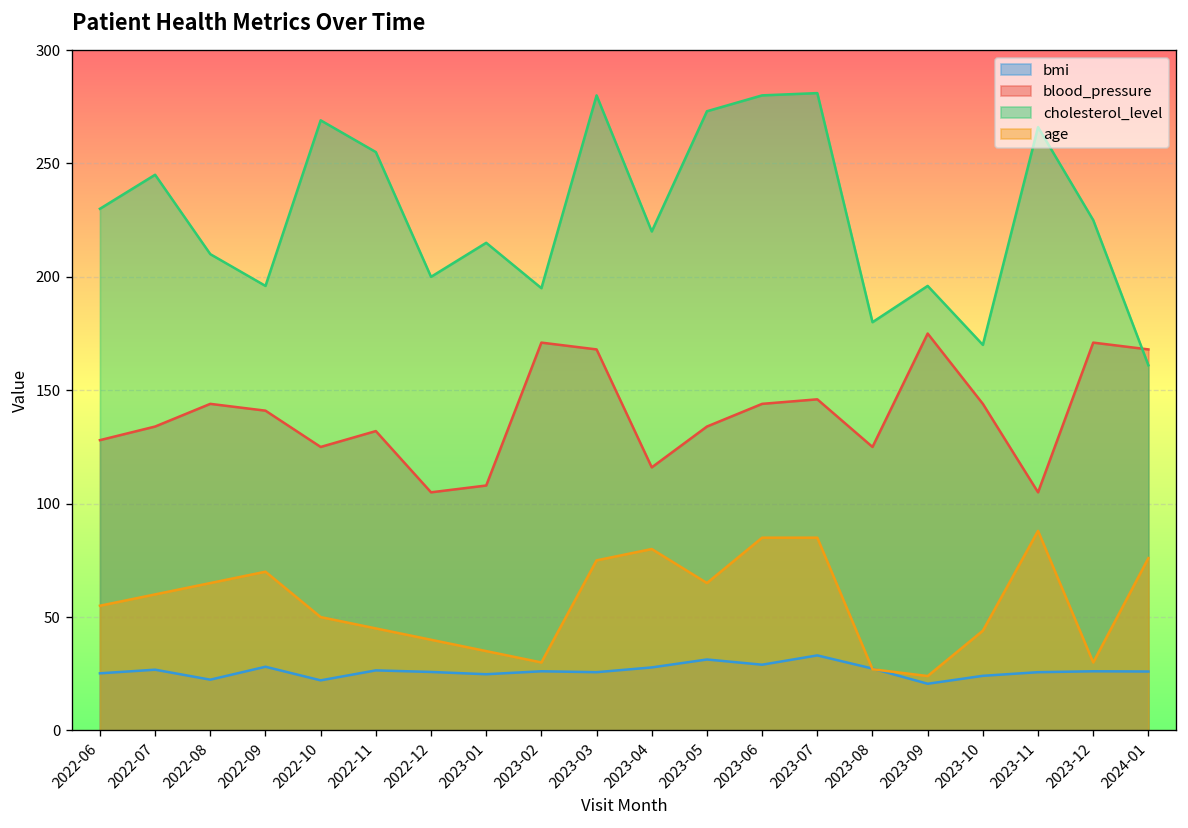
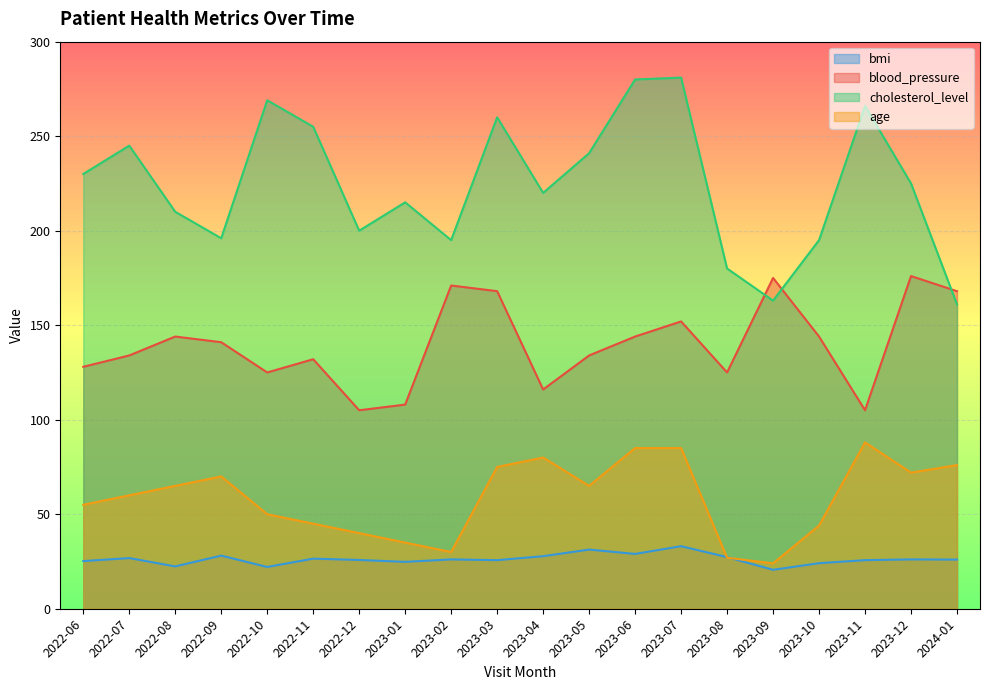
cholesterol_level, 2023-03: 280 -> 260
cholesterol_level, 2023-05: 273 -> 241
blood_pressure, 2023-07: 146 -> 152
cholesterol_level, 2023-09: 196 -> 163
cholesterol_level, 2023-10: 170 -> 195
blood_pressure, 2023-12: 171 -> 176
age, 2023-12: 30 -> 72
